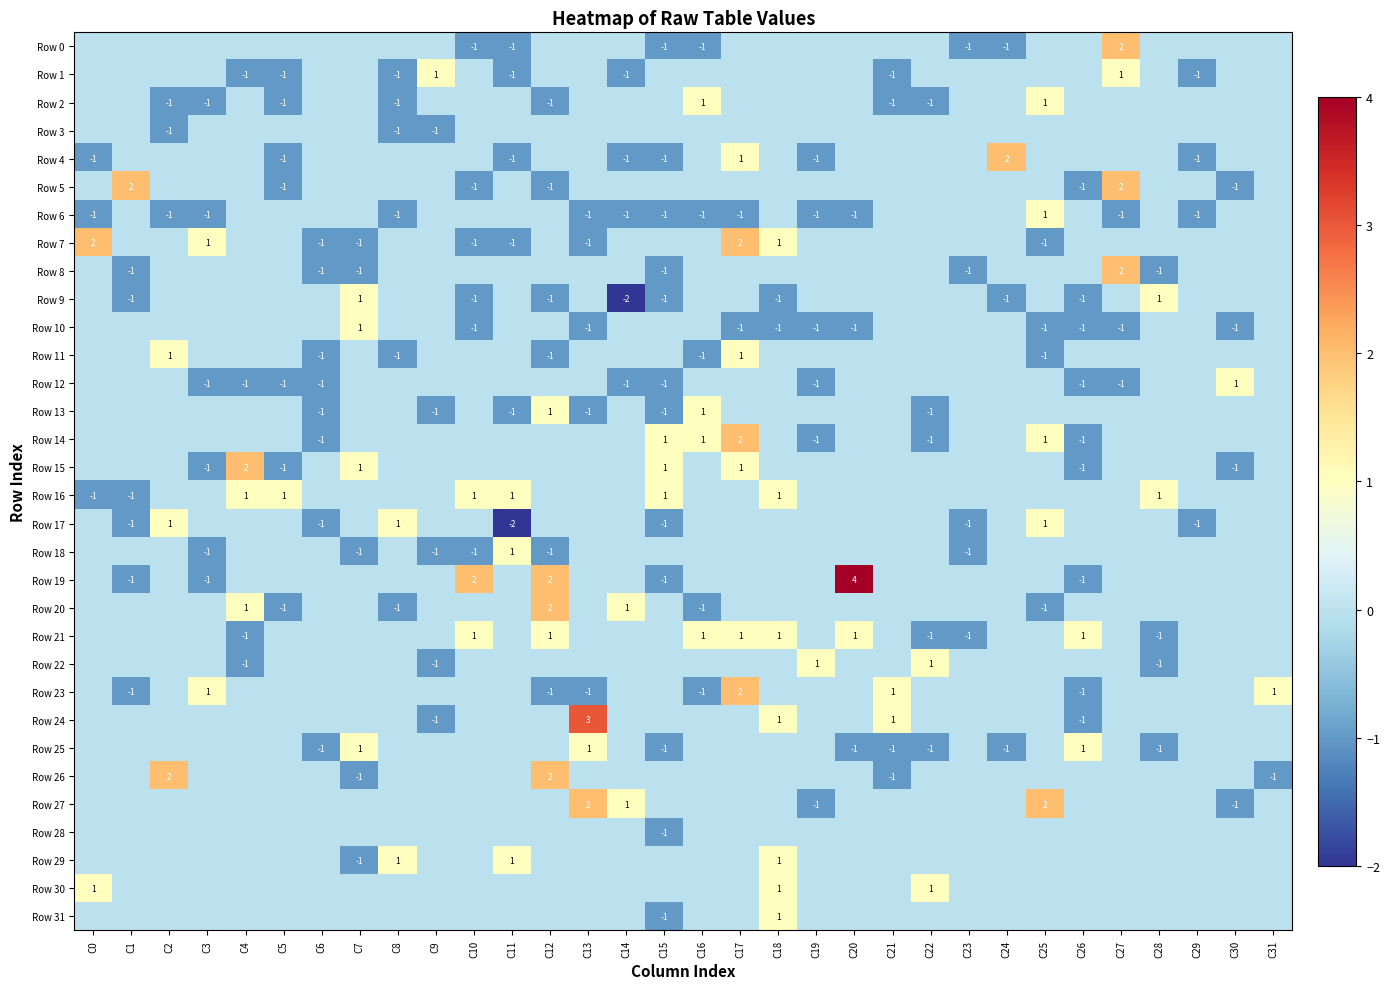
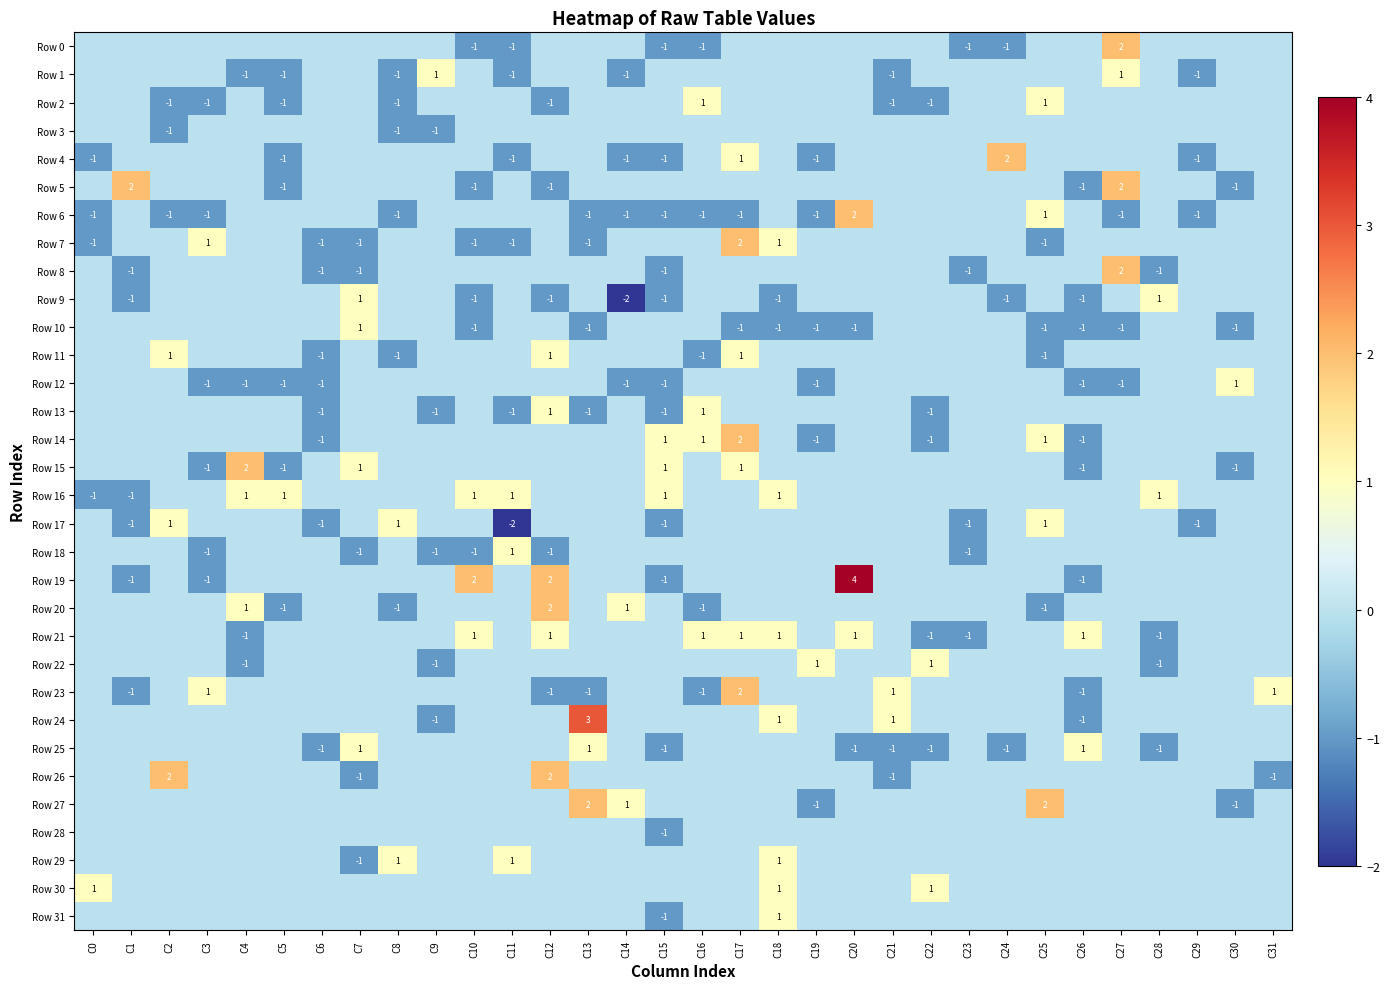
Row 6, C20: -1 -> 2
Row 7, C0: 2 -> -1
Row 11, C12: -1 -> 1
